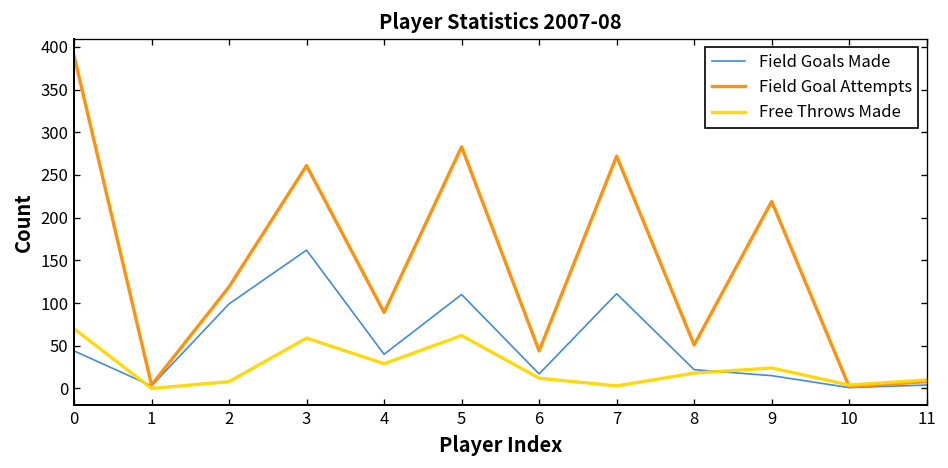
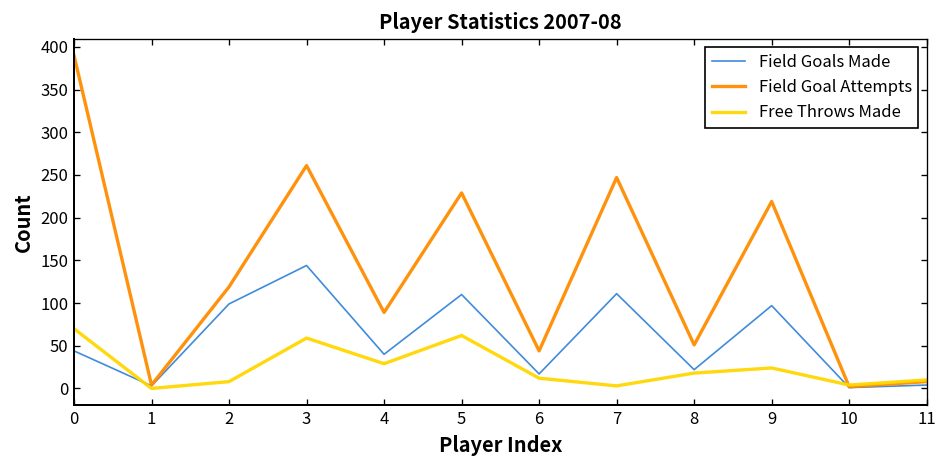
Field Goals Made, 3: 160 -> 140
Field Goal Attempts, 5: 280 -> 230
Field Goal Attempts, 7: 270 -> 250
Field Goals Made, 9: 20 -> 100
